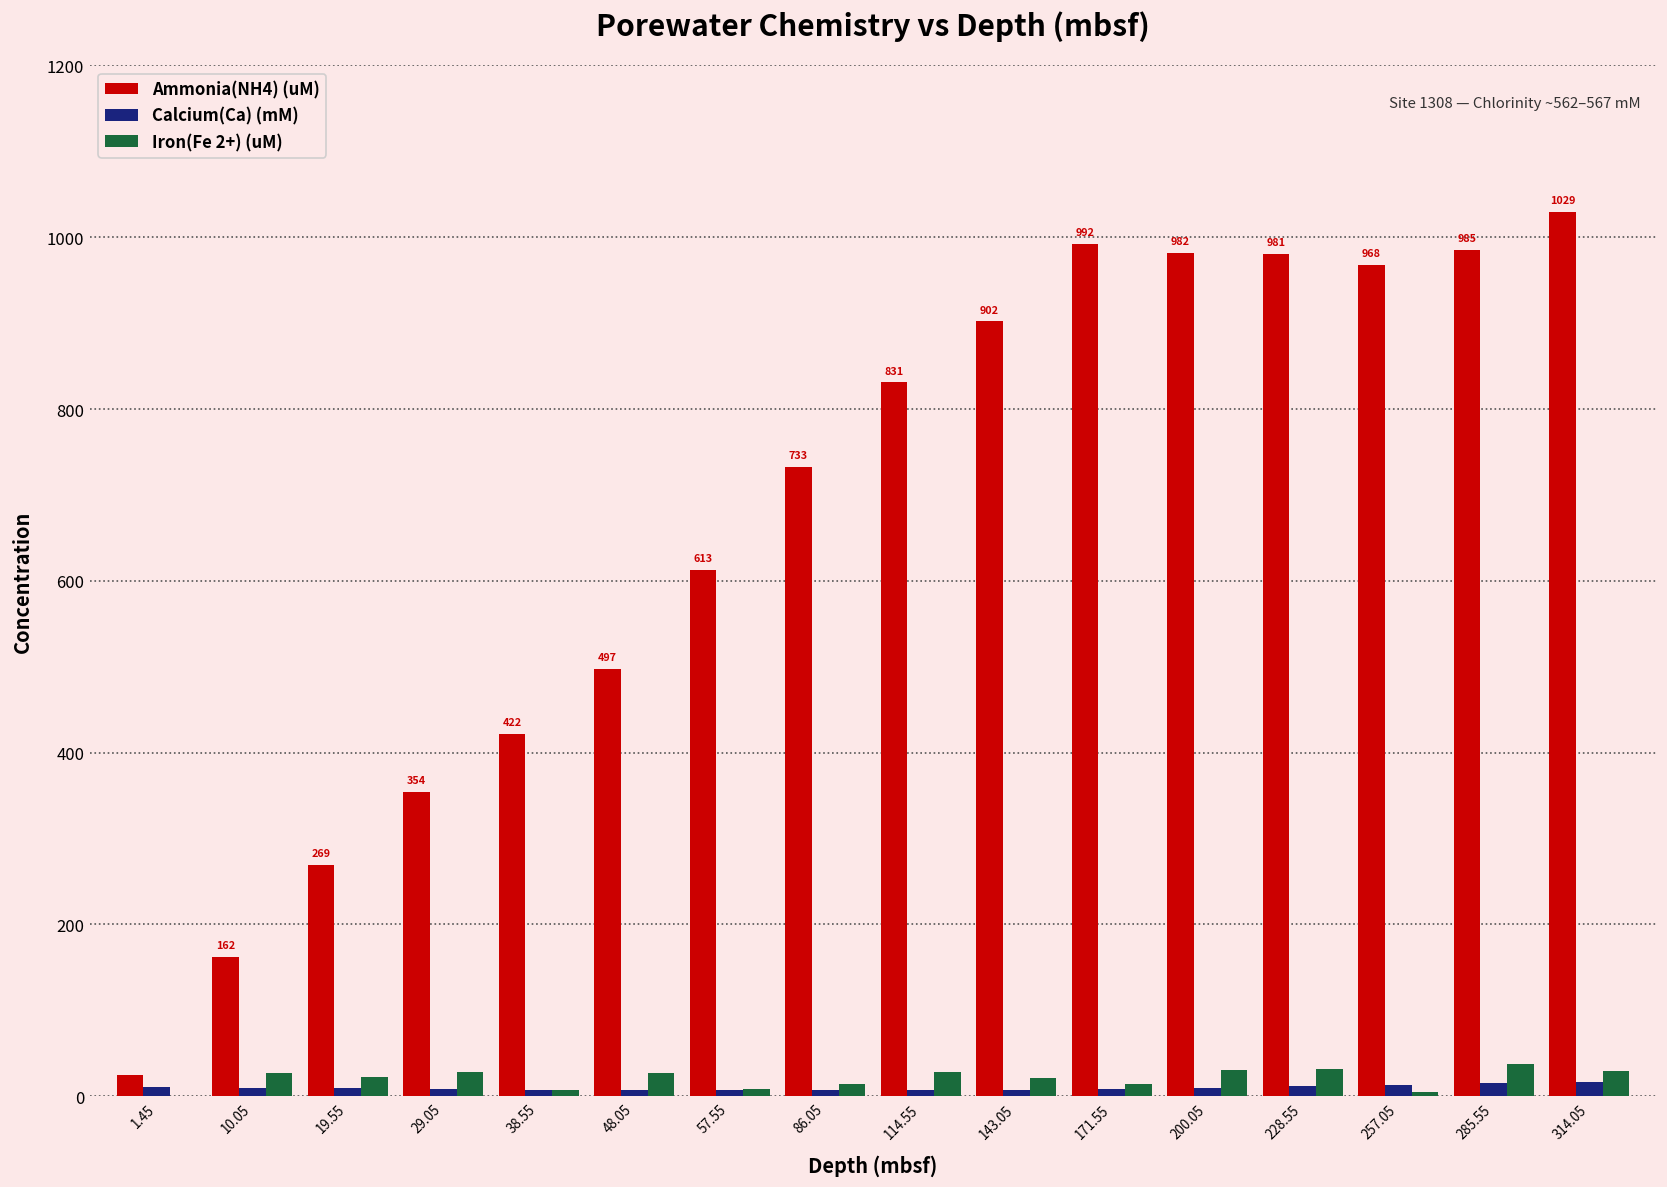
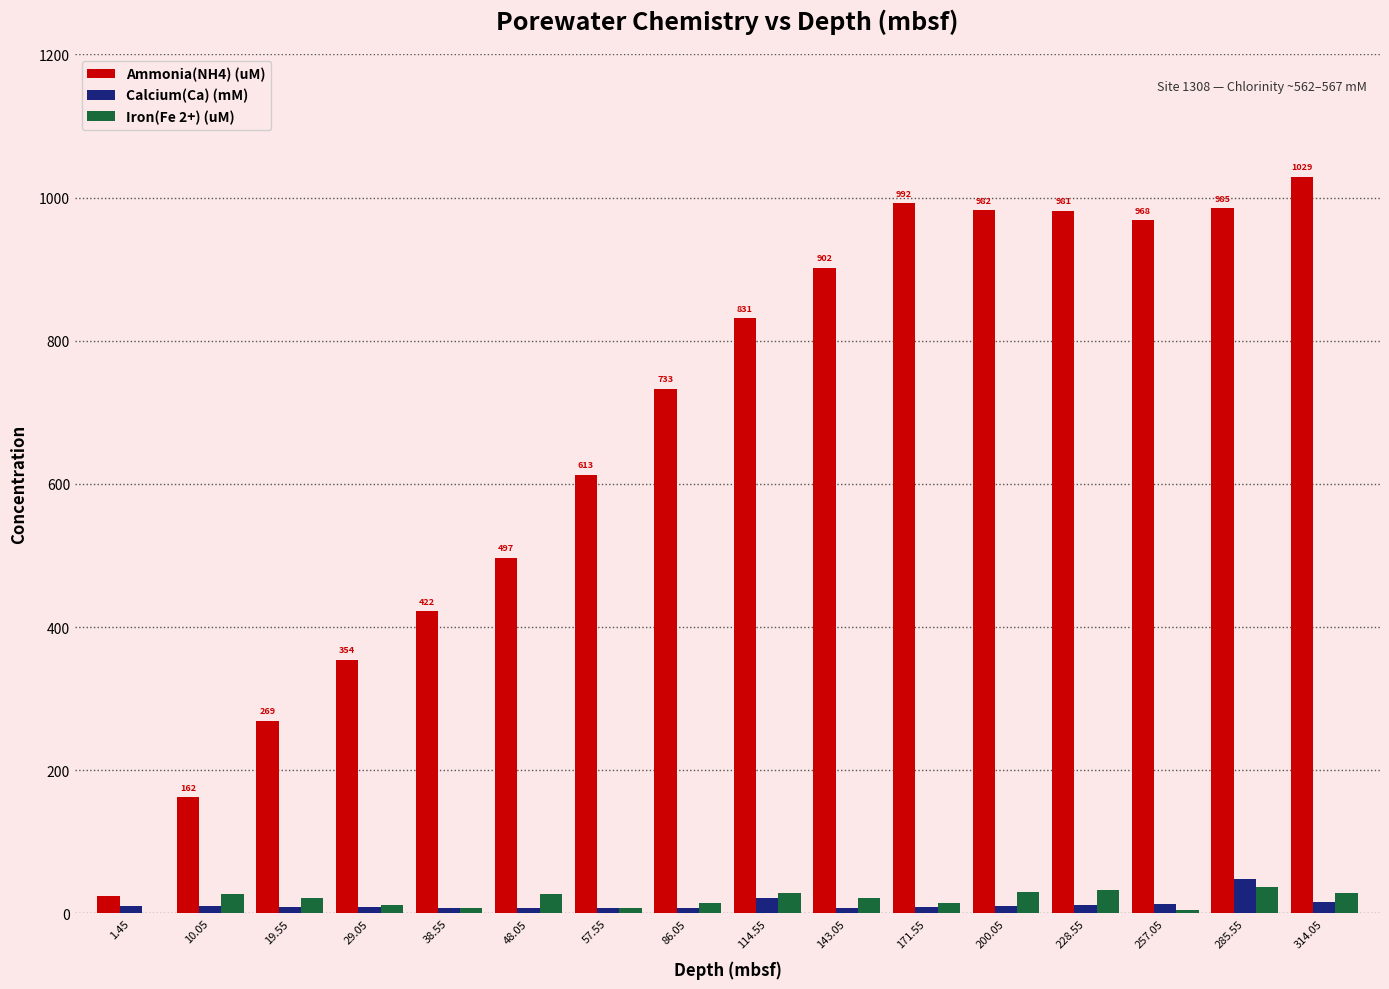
Iron(Fe 2+) (uM), 29.05: 30 -> 10
Calcium(Ca) (mM), 114.55: 10 -> 20
Calcium(Ca) (mM), 285.55: 10 -> 50
